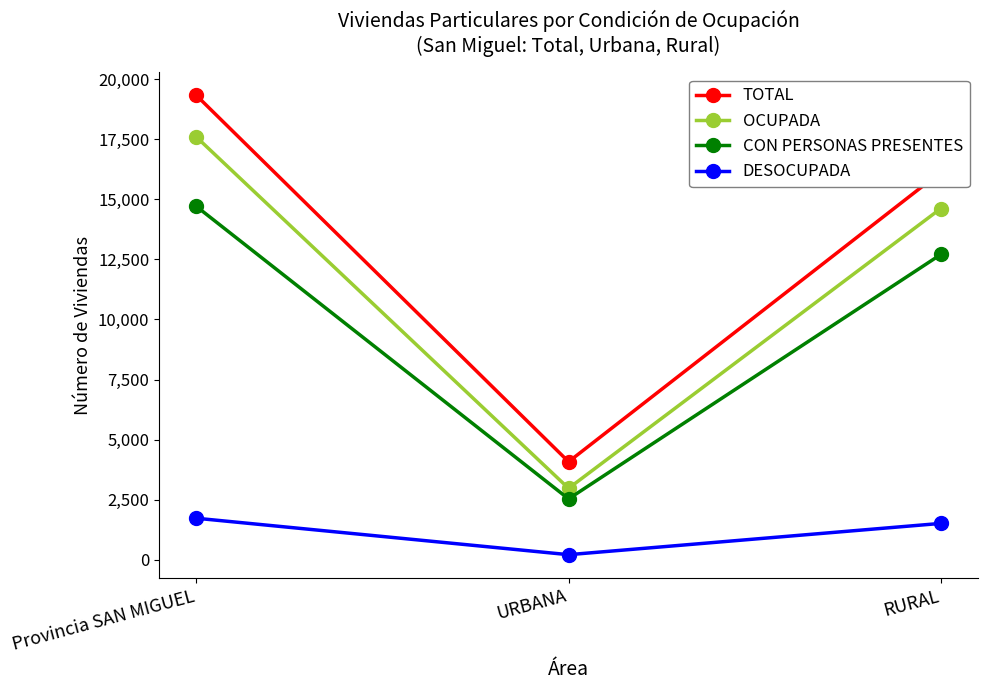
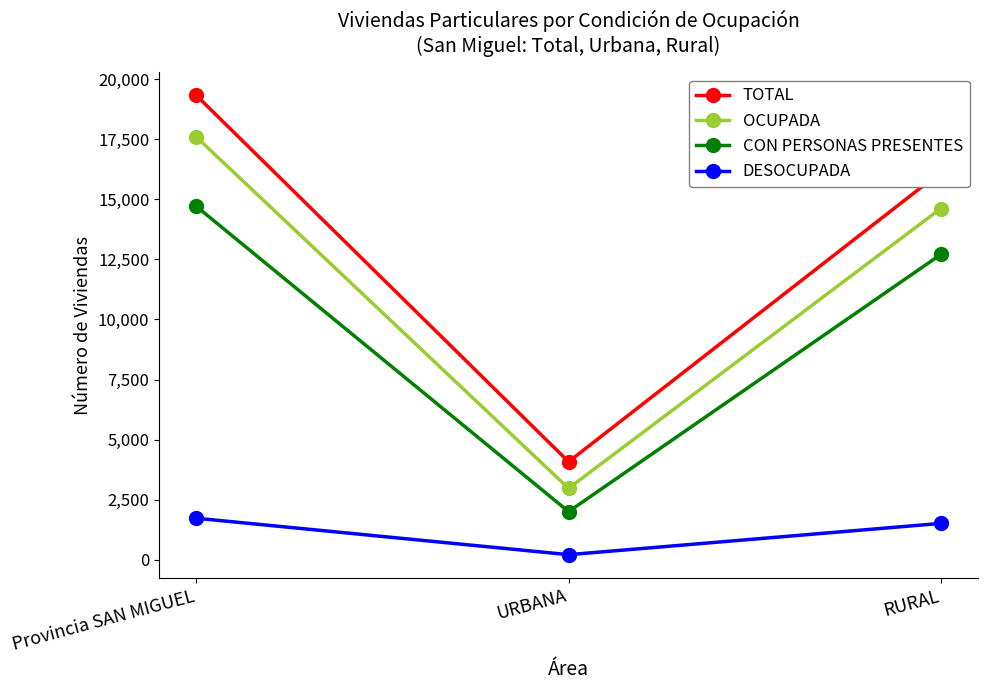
CON PERSONAS PRESENTES, URBANA: 2,500 -> 2,000
